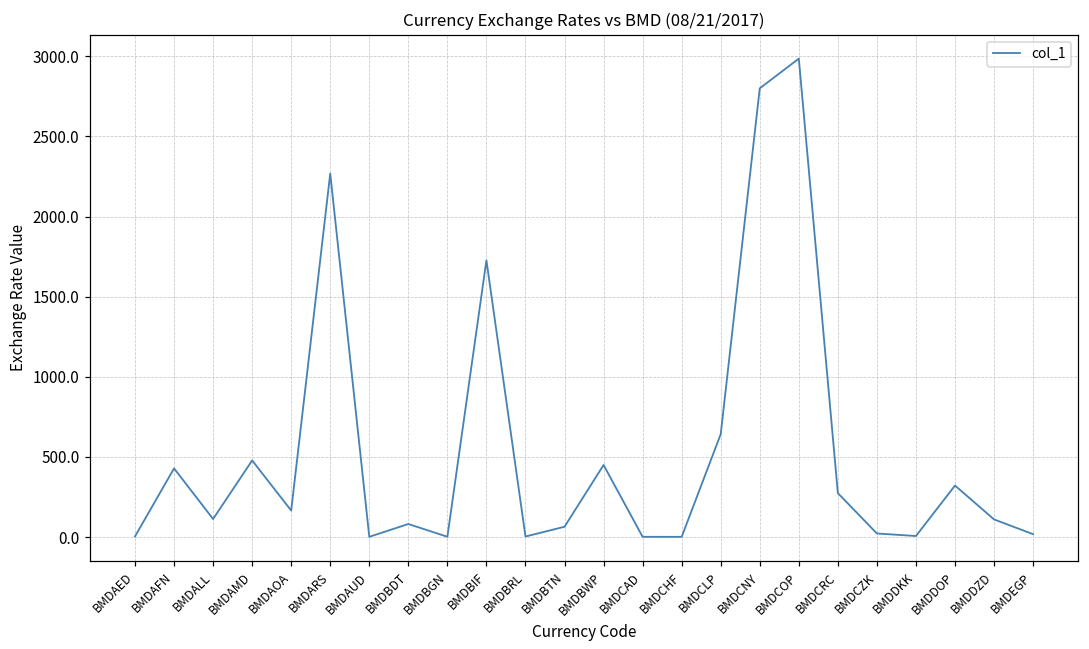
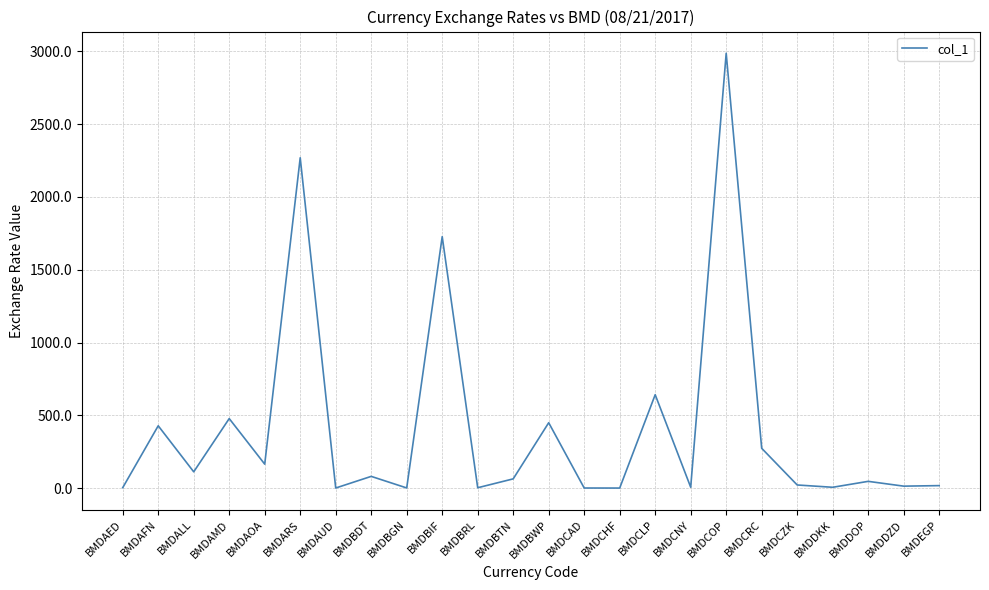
BMDCNY: 2800 -> 10
BMDDOP: 320 -> 50
BMDDZD: 110 -> 10
